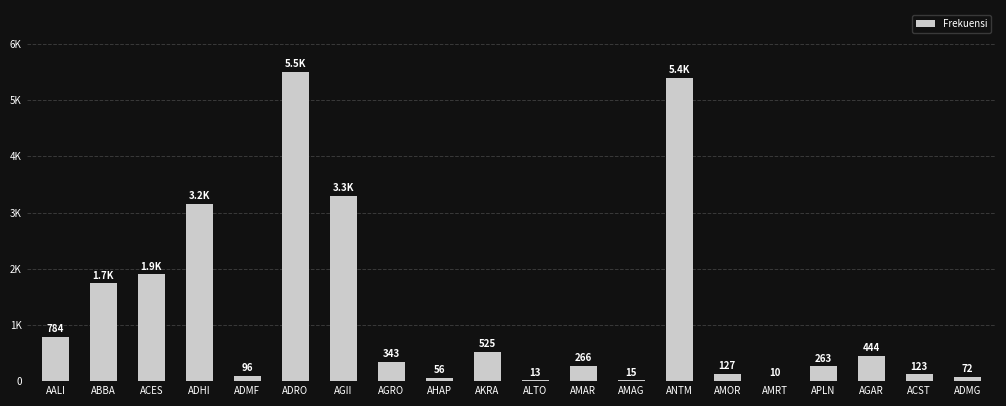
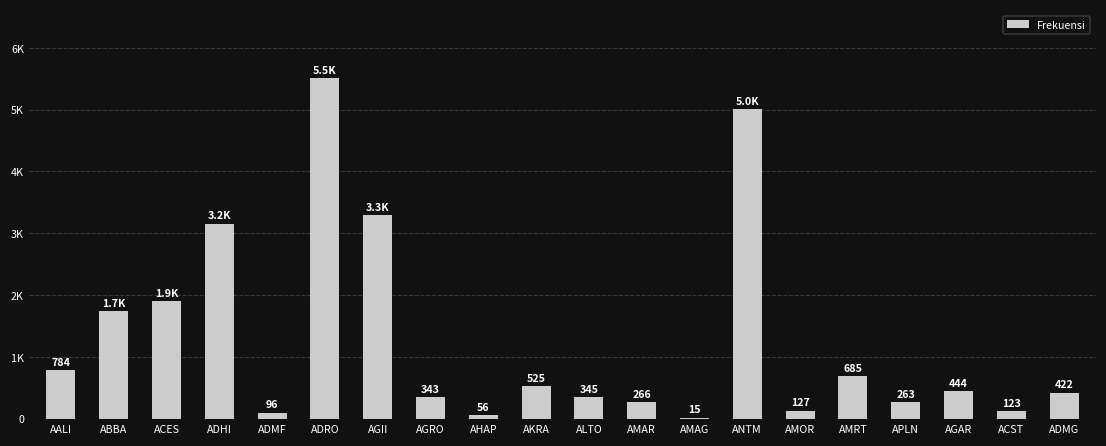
ALTO: 13 -> 345
ANTM: 5.4K -> 5.0K
AMRT: 10 -> 685
ADMG: 72 -> 422
